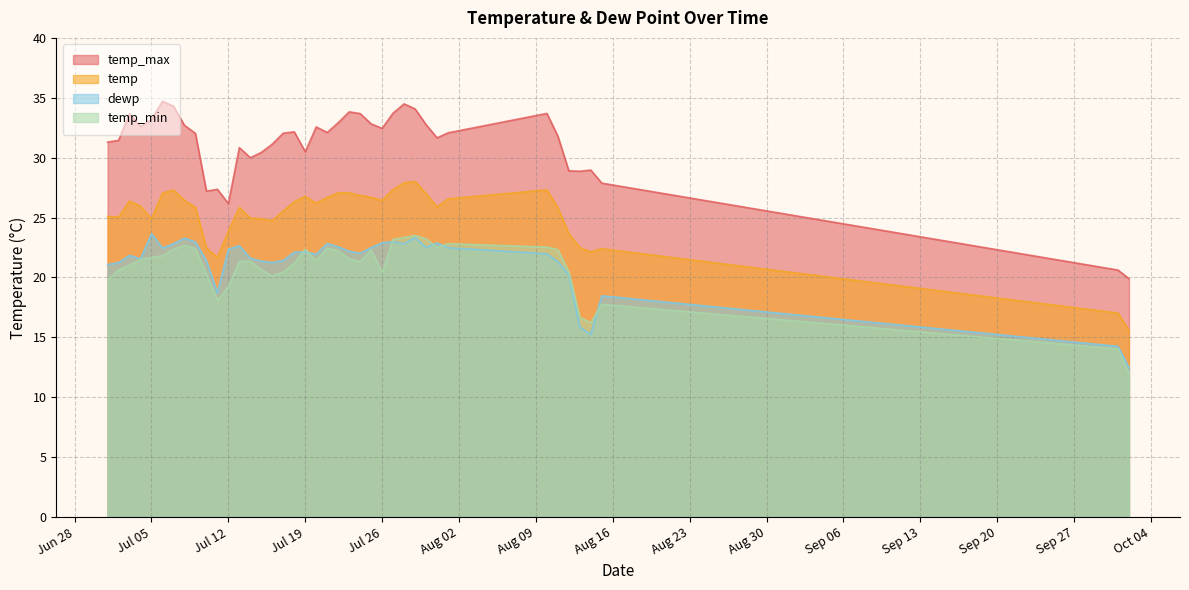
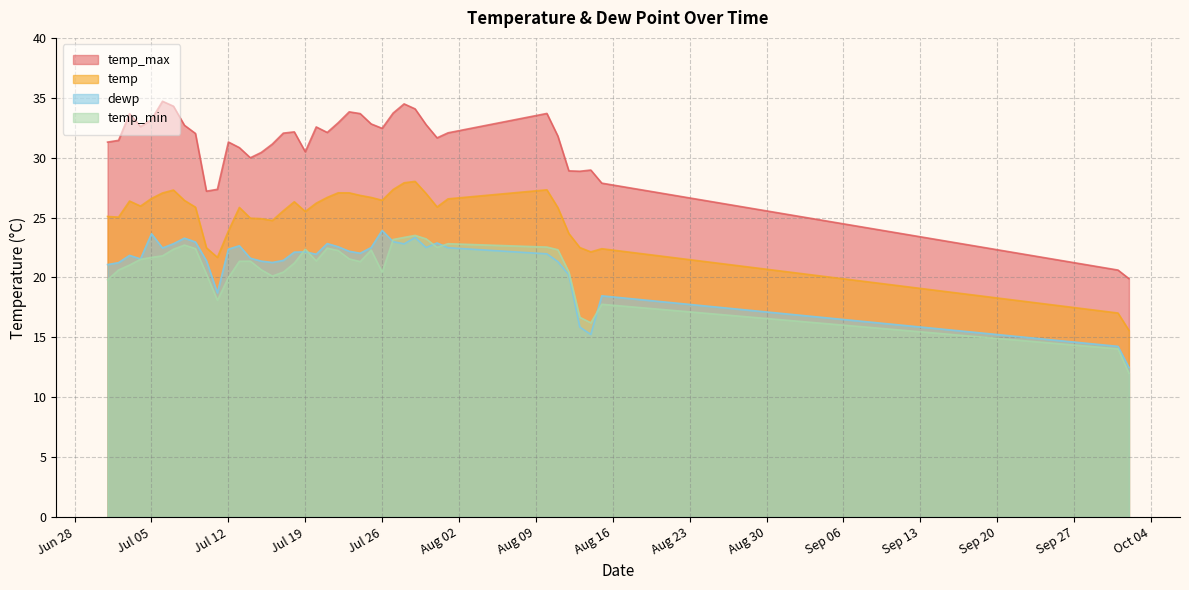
temp, Jul 05: 24.9 -> 26.6
temp_max, Jul 12: 26.2 -> 31.3
temp_min, Jul 12: 19.2 -> 20.0
temp, Jul 19: 26.8 -> 25.5
dewp, Jul 26: 22.9 -> 23.9
